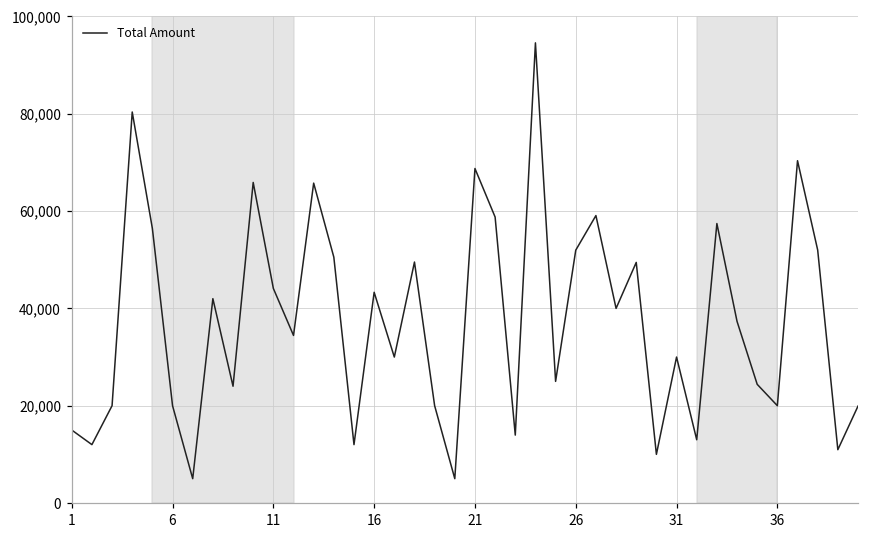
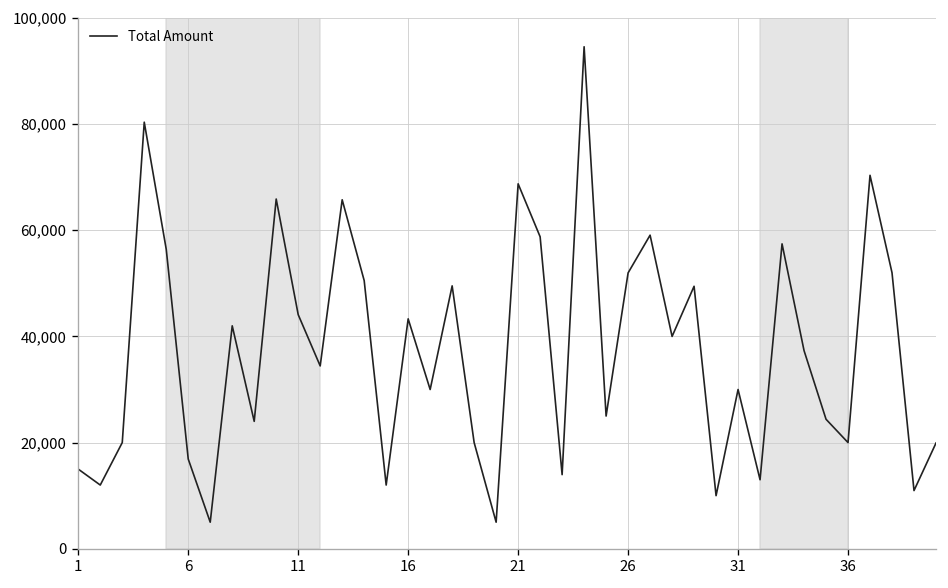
6: 20,000 -> 17,000
